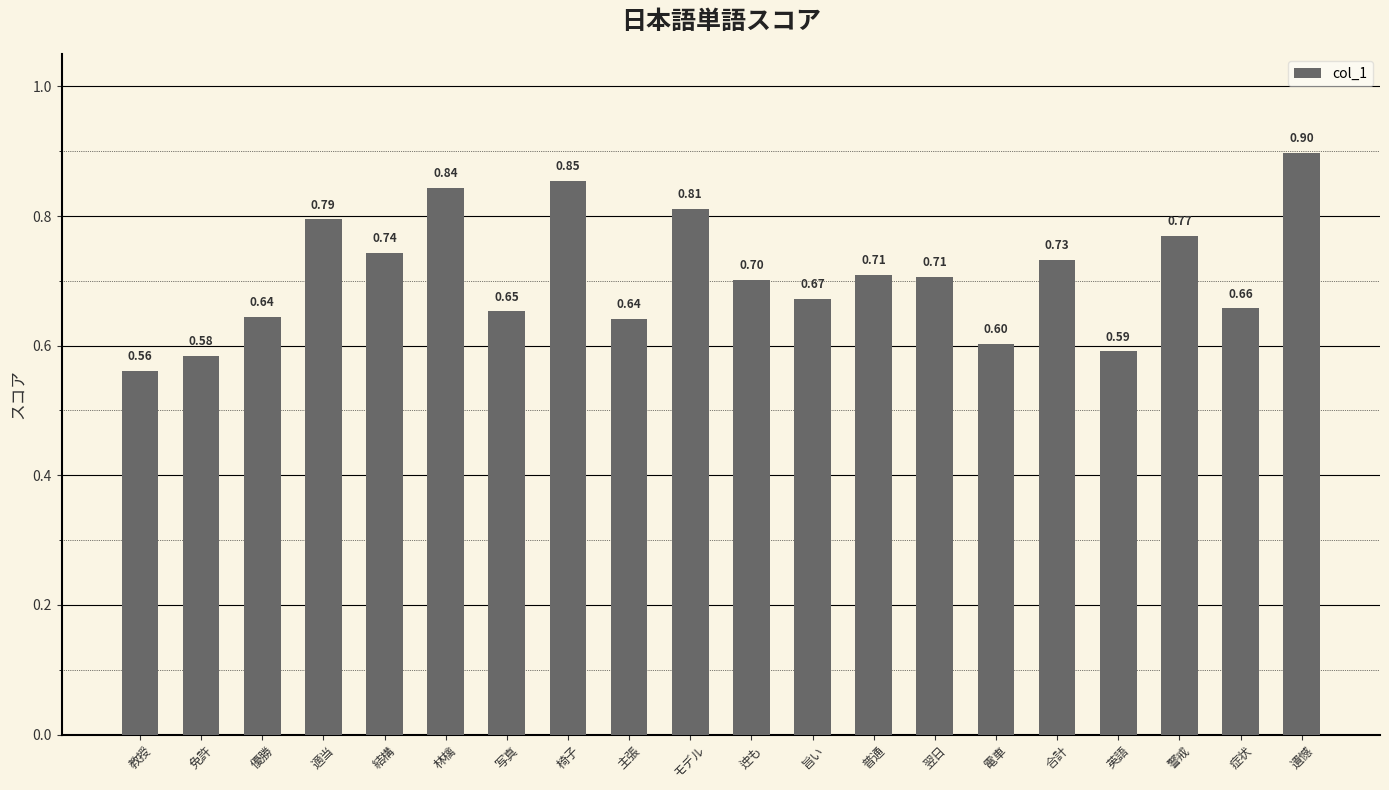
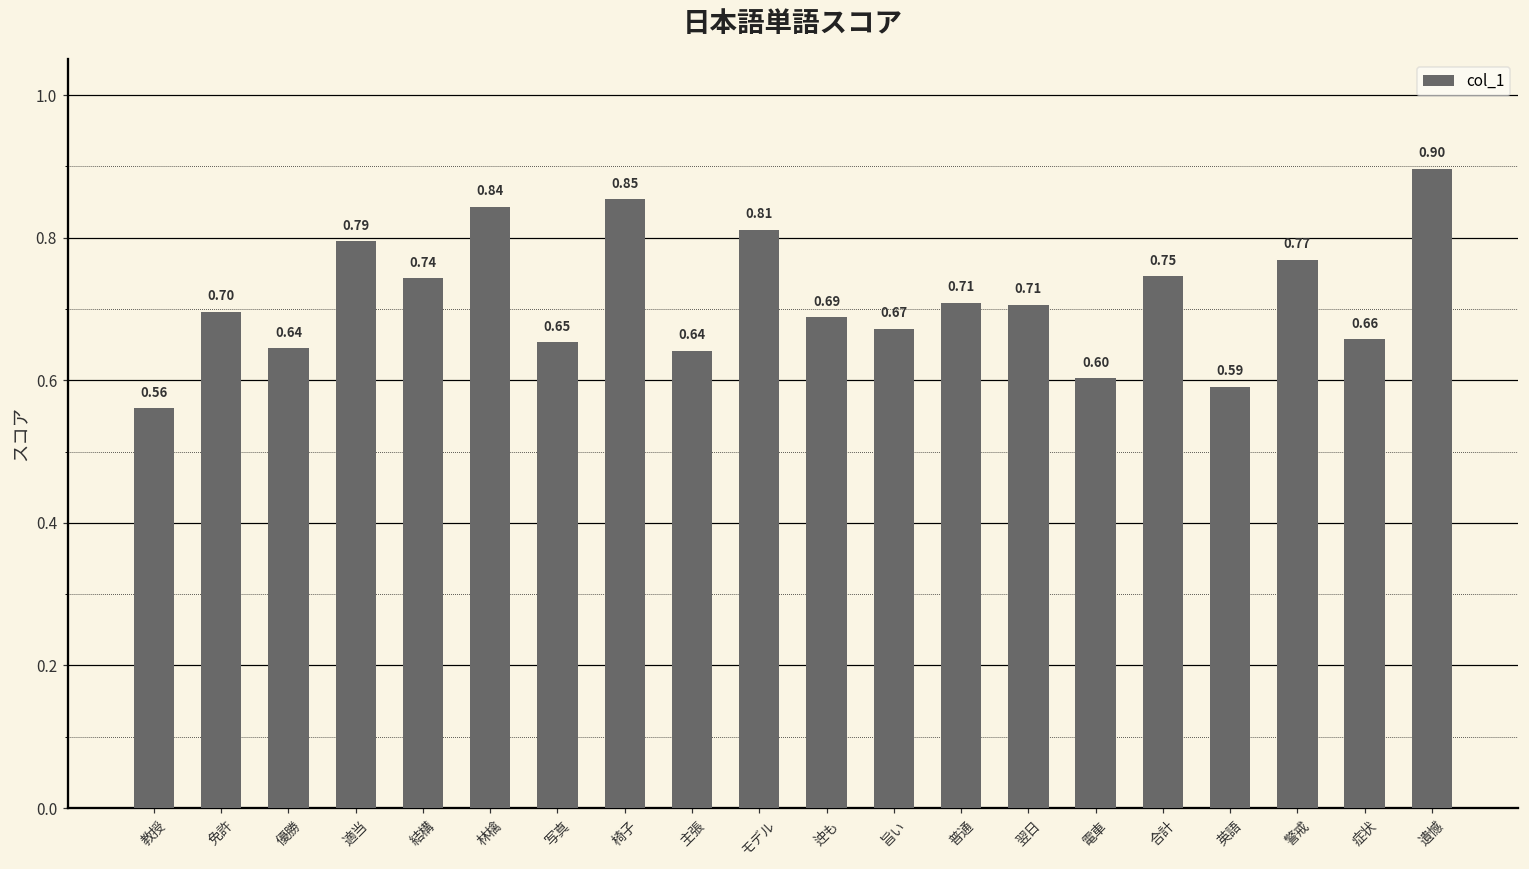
免許: 0.58 -> 0.70
迚も: 0.70 -> 0.69
合計: 0.73 -> 0.75
